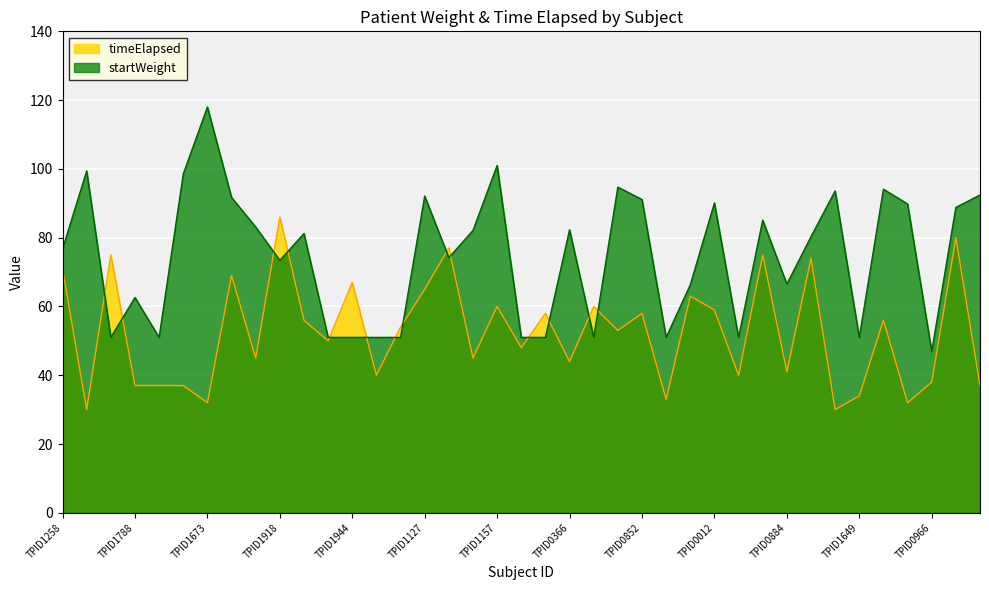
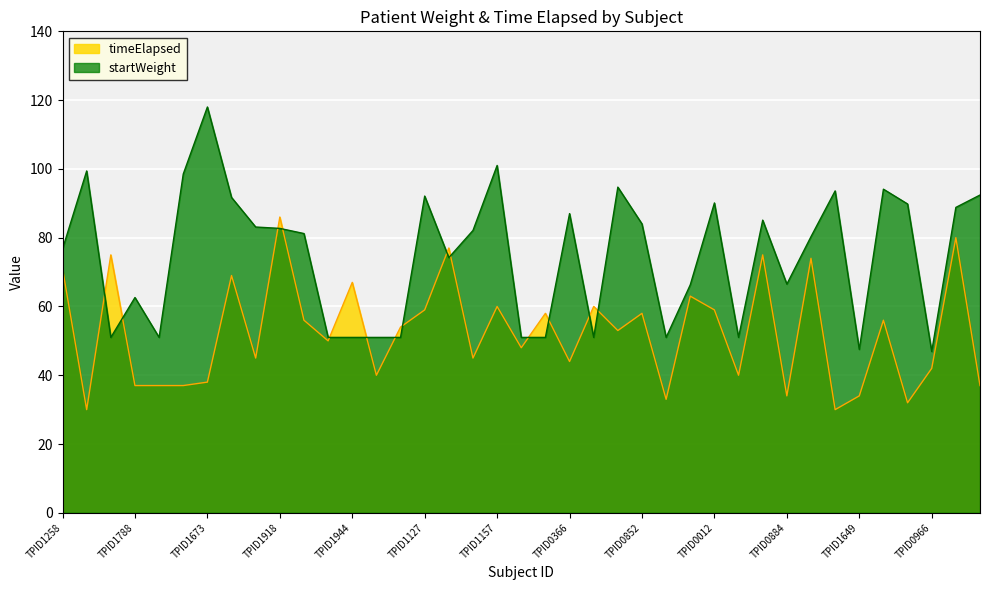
timeElapsed, TPID1673: 32 -> 38
startWeight, TPID1918: 73 -> 83
timeElapsed, TPID1127: 65 -> 59
startWeight, TPID0366: 82 -> 87
startWeight, TPID0852: 91 -> 84
timeElapsed, TPID0884: 41 -> 34
startWeight, TPID1649: 51 -> 48
timeElapsed, TPID0966: 38 -> 42
